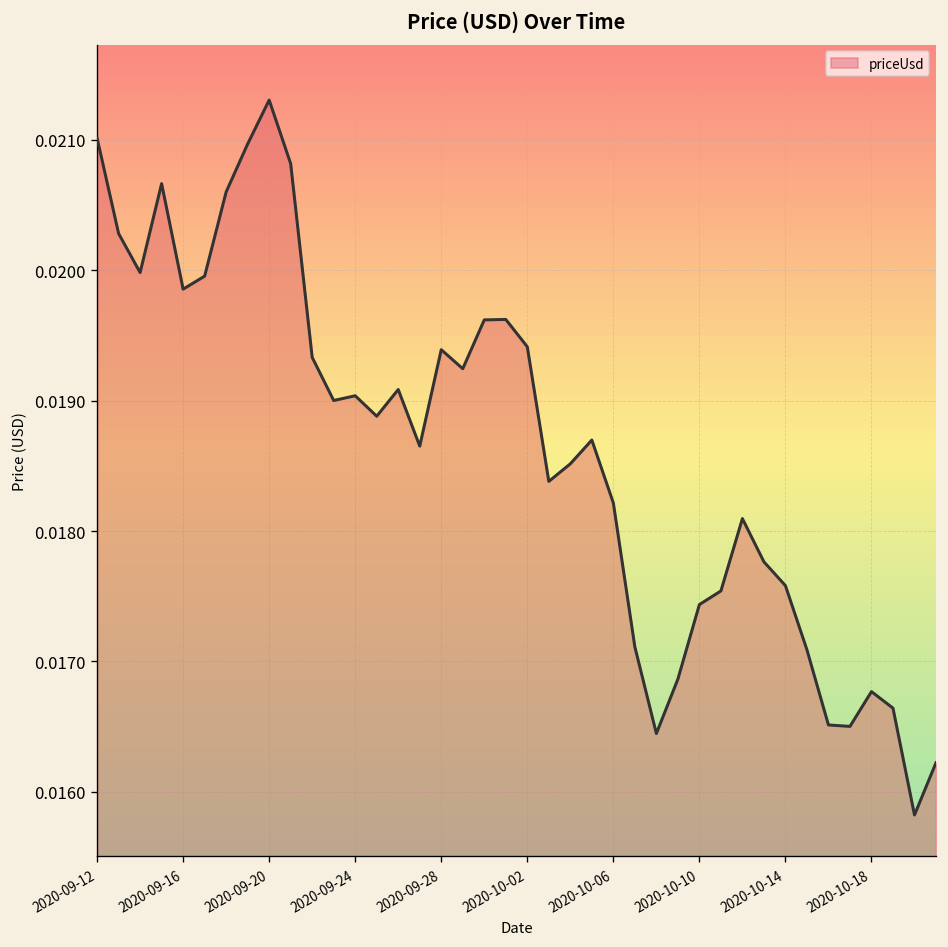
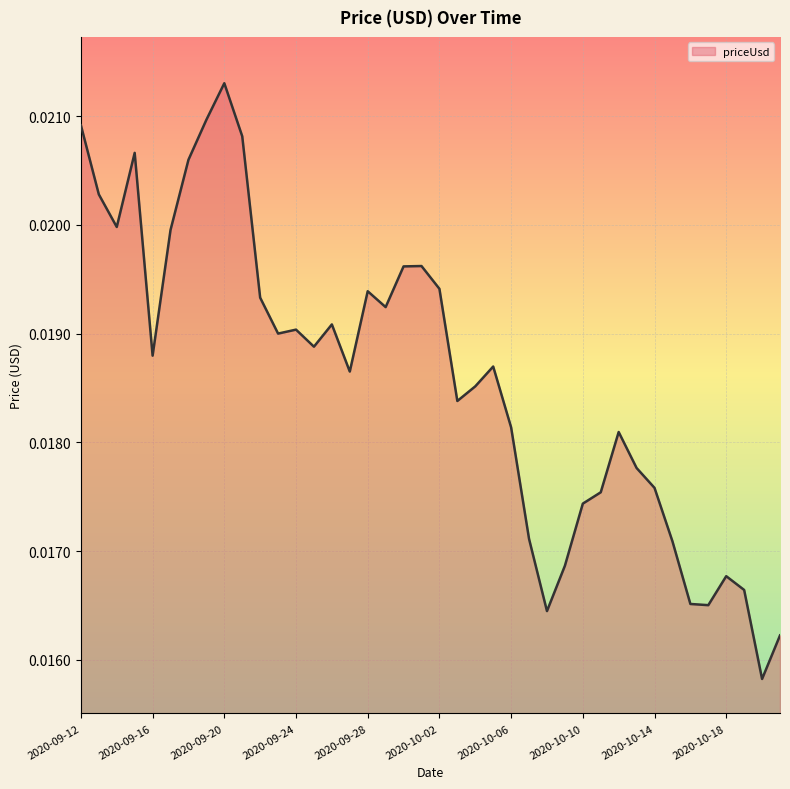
2020-09-12: 0.02101 -> 0.02092
2020-09-16: 0.01985 -> 0.01880
2020-10-06: 0.01822 -> 0.01814
